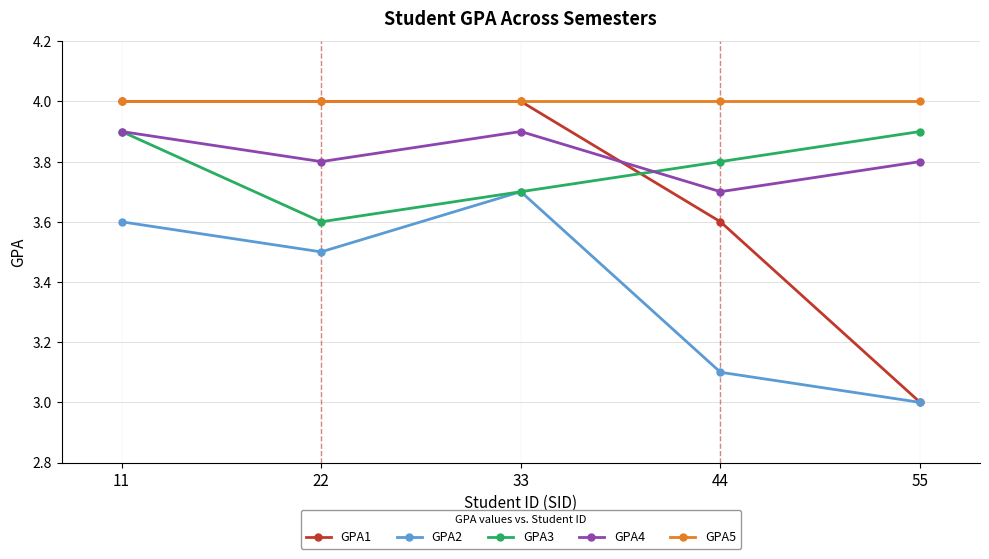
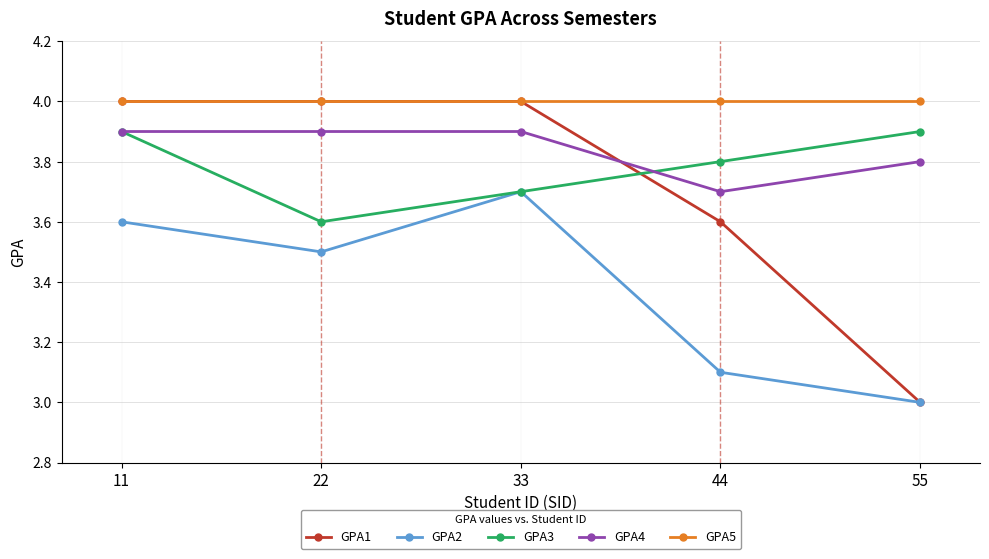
GPA4, 22: 3.8 -> 3.9
